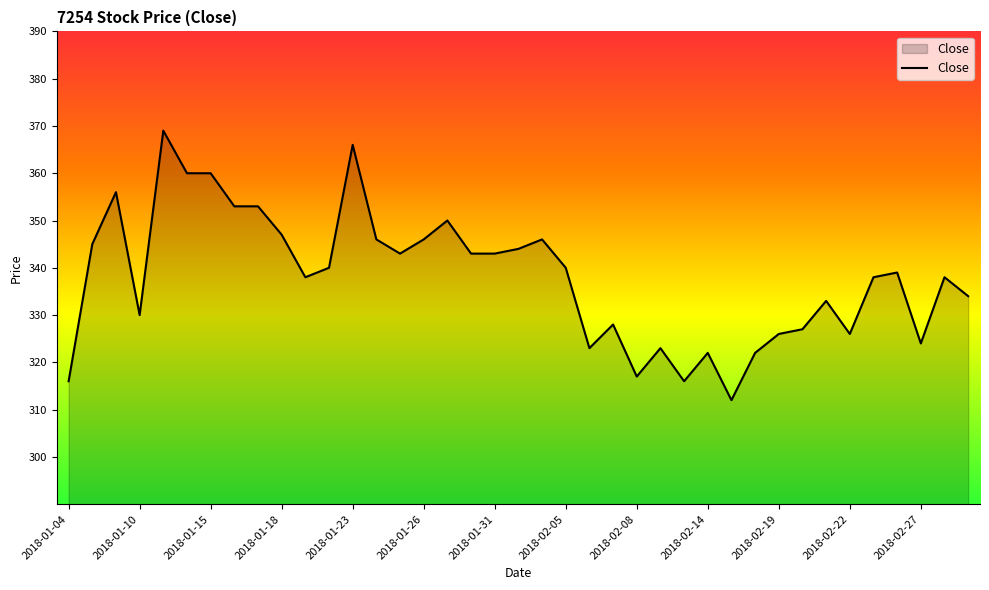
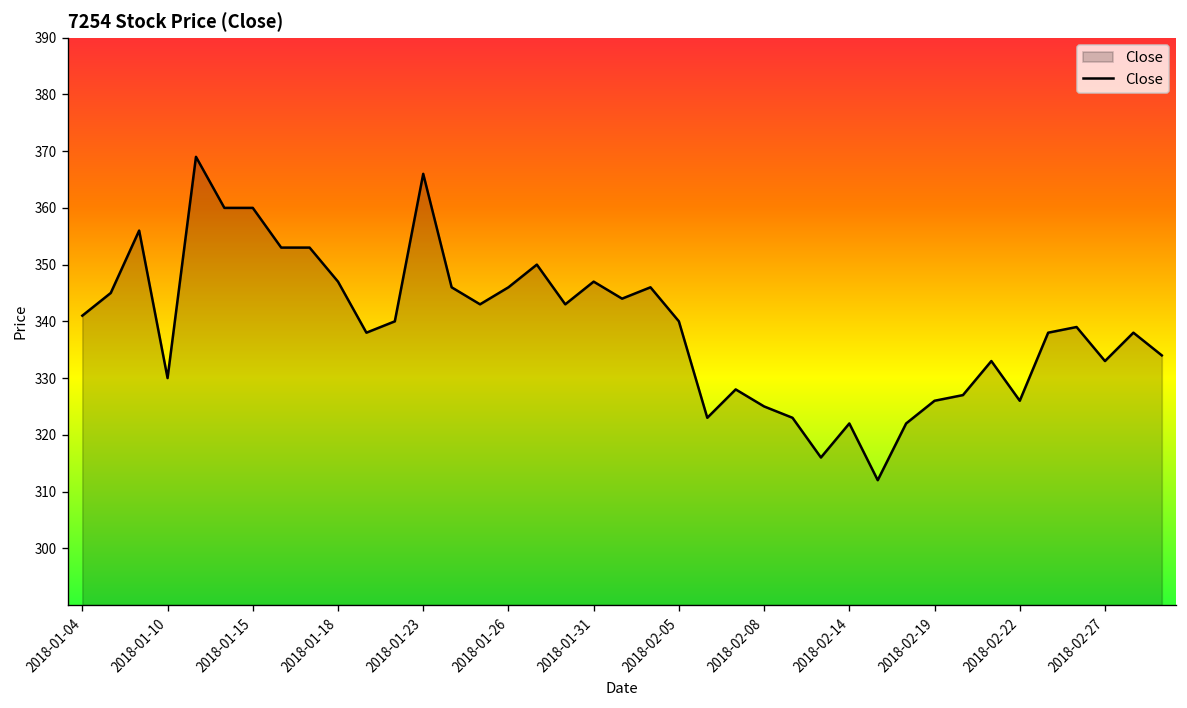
2018-01-04: 316 -> 341
2018-01-31: 343 -> 347
2018-02-08: 317 -> 325
2018-02-27: 324 -> 333
